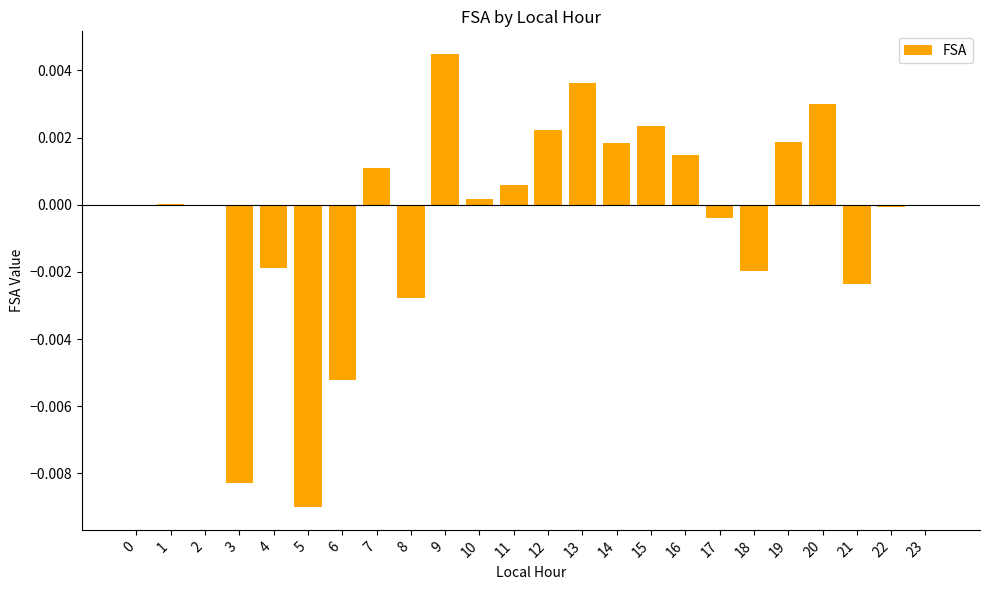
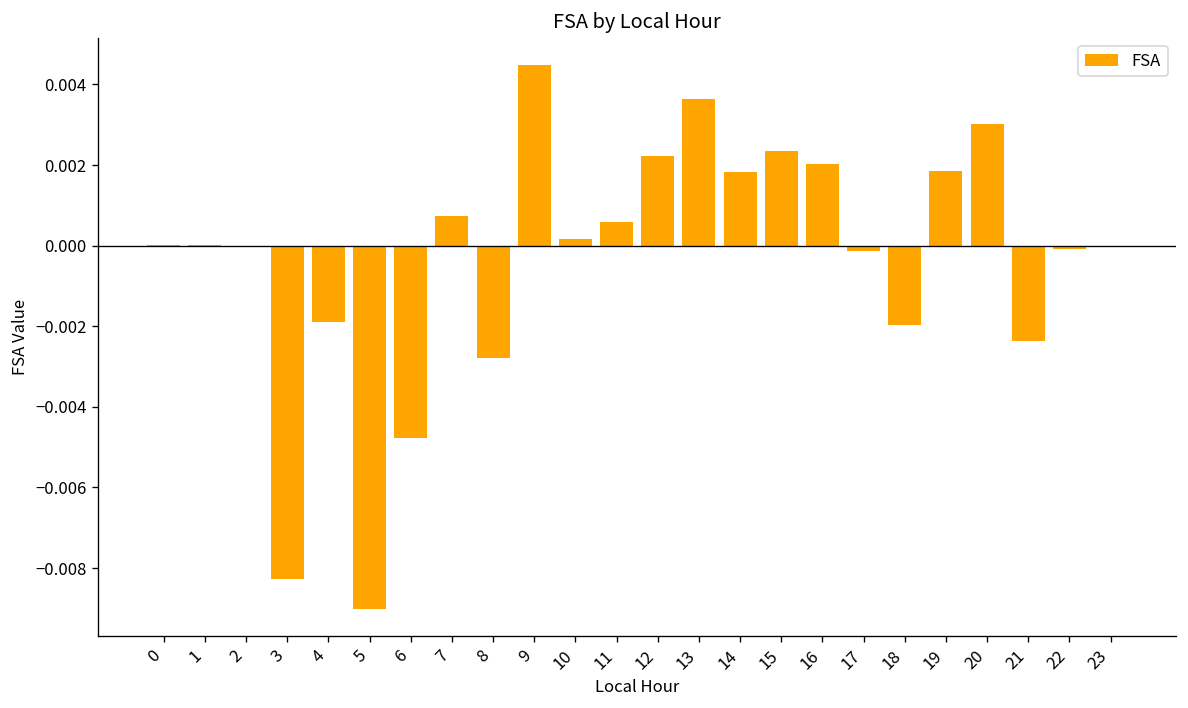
6: -0.0052 -> -0.0048
7: 0.0011 -> 0.0007
16: 0.0015 -> 0.0020
17: -0.0004 -> -0.0001
